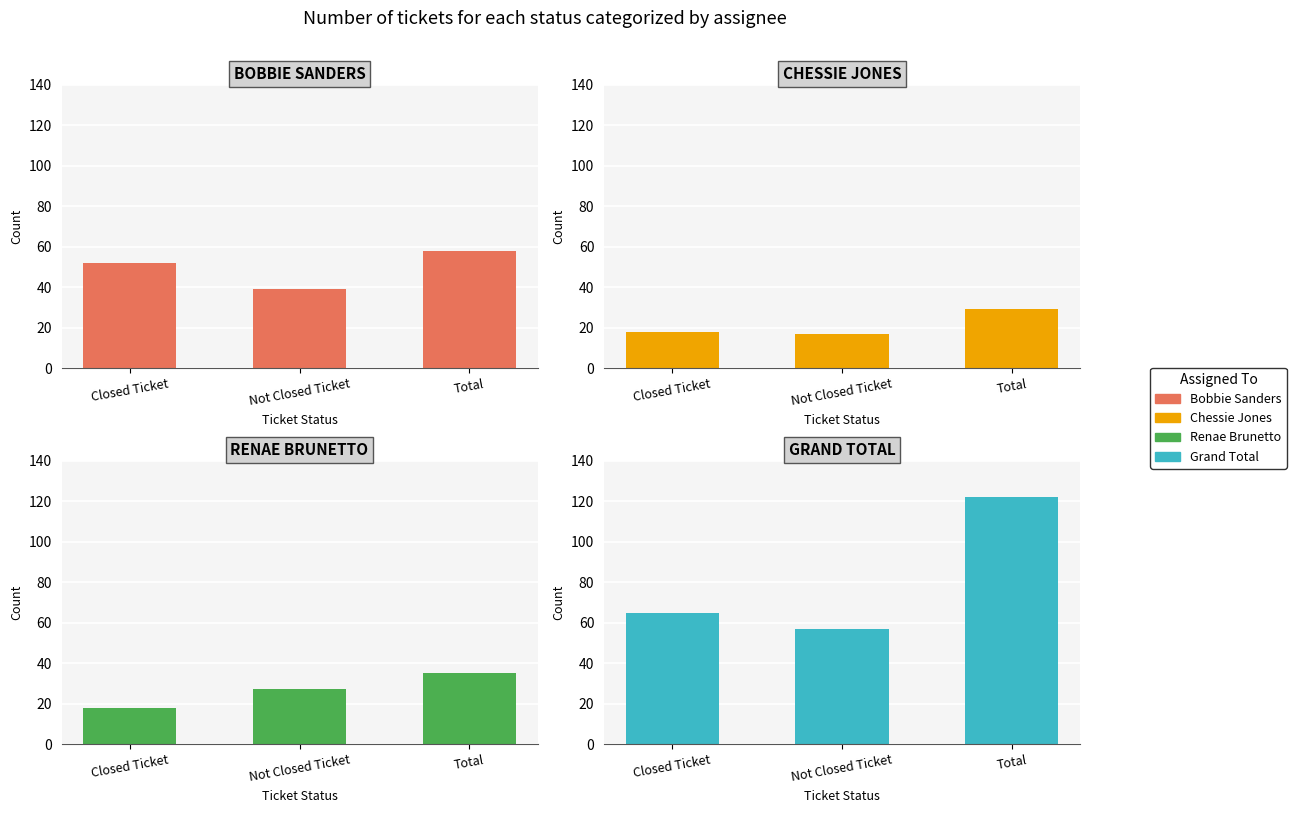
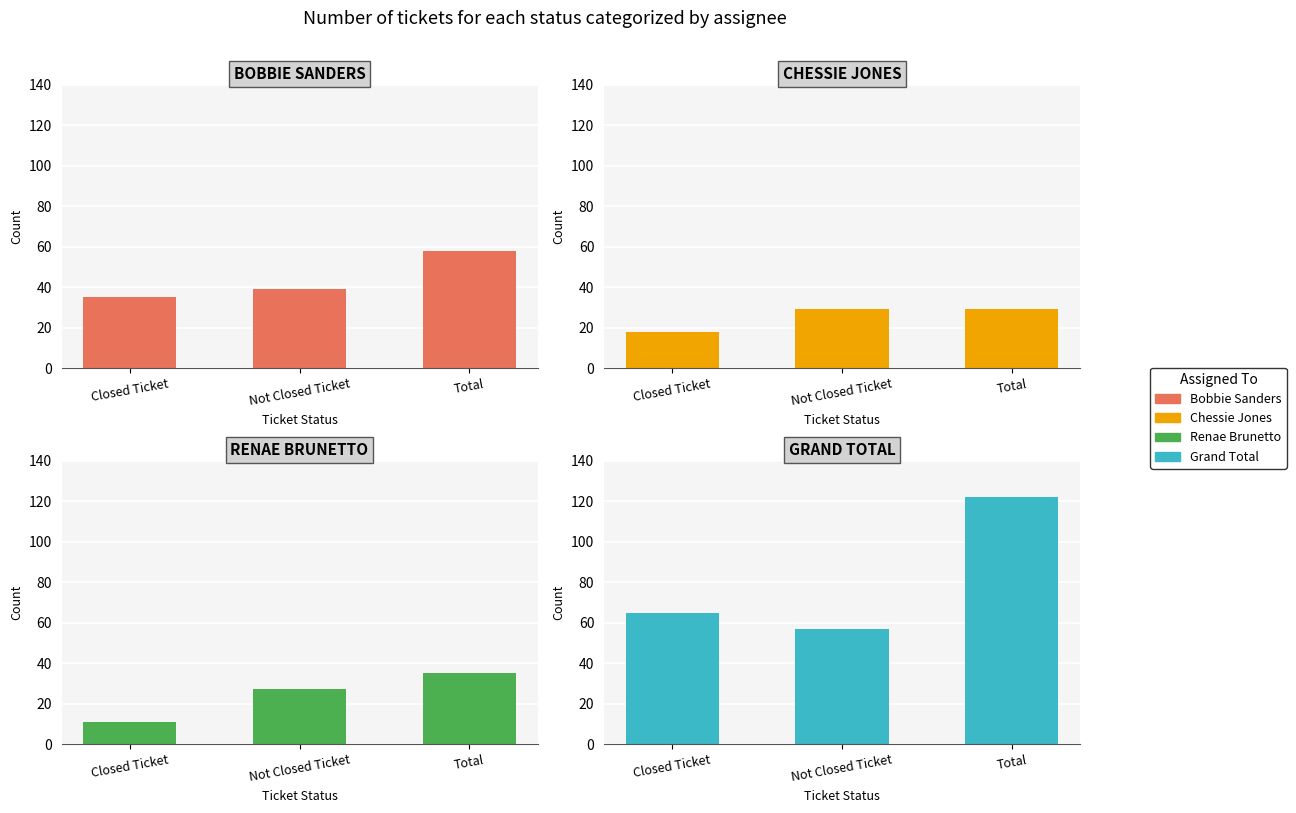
BOBBIE SANDERS, Closed Ticket: 52 -> 35
CHESSIE JONES, Not Closed Ticket: 17 -> 29
RENAE BRUNETTO, Closed Ticket: 18 -> 11
